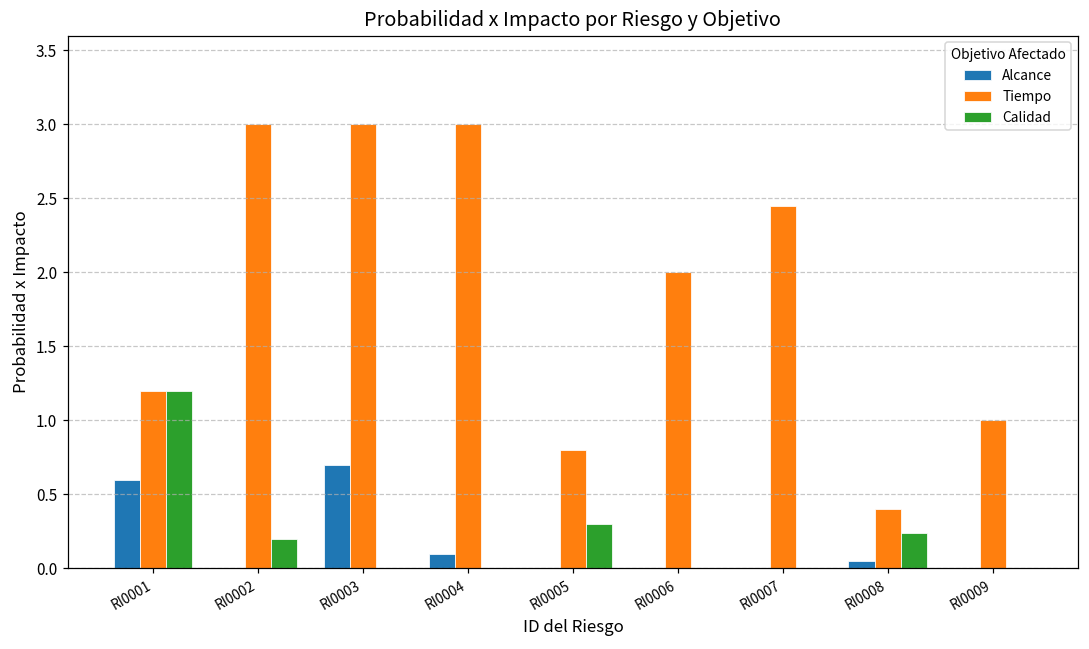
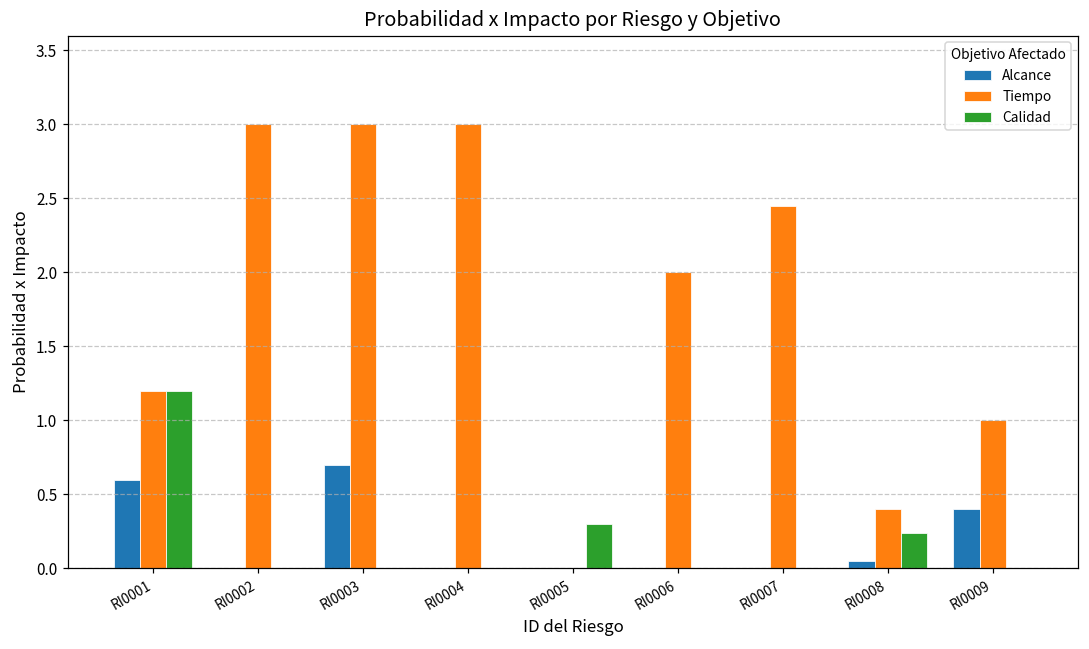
Calidad, RI0002: 0.2 -> 0.0
Alcance, RI0004: 0.1 -> 0.0
Tiempo, RI0005: 0.8 -> 0.0
Alcance, RI0009: 0.0 -> 0.4
